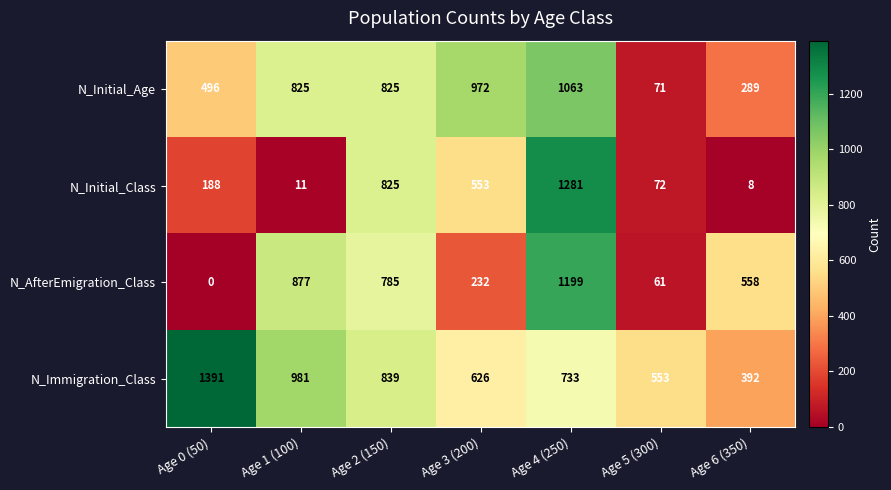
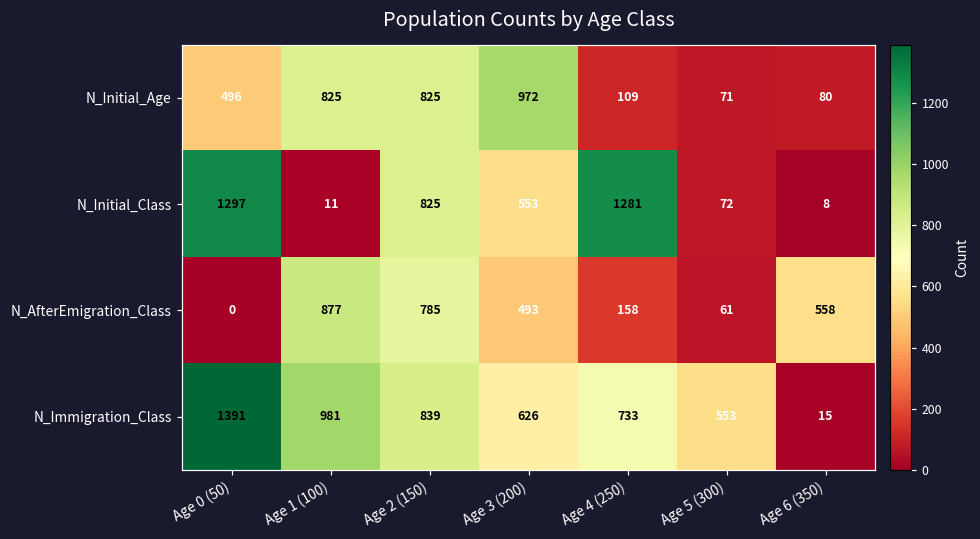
N_Initial_Age, Age 4 (250): 1063 -> 109
N_Initial_Age, Age 6 (350): 289 -> 80
N_Initial_Class, Age 0 (50): 188 -> 1297
N_AfterEmigration_Class, Age 3 (200): 232 -> 493
N_AfterEmigration_Class, Age 4 (250): 1199 -> 158
N_Immigration_Class, Age 6 (350): 392 -> 15
